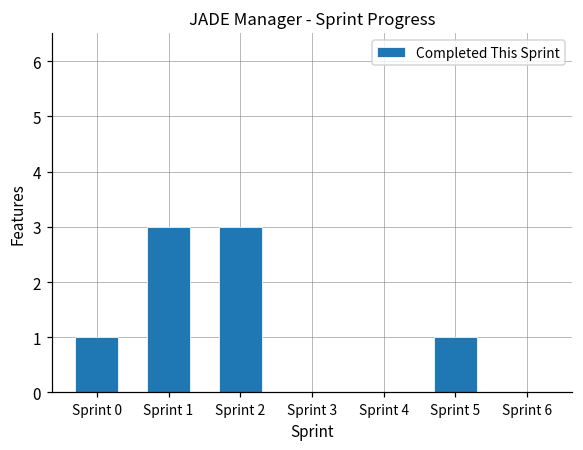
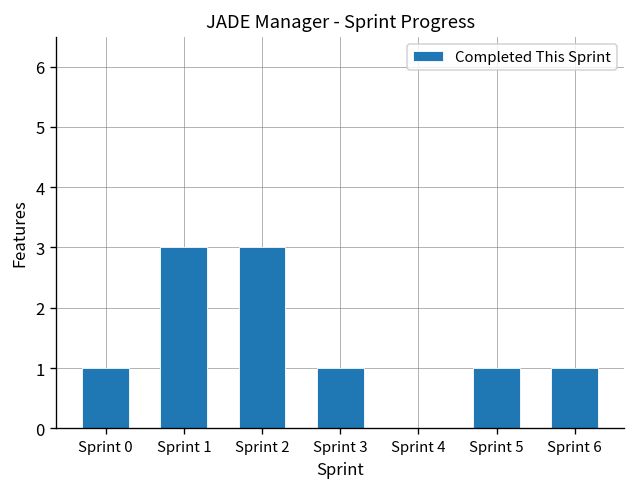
Sprint 3: 0 -> 1
Sprint 6: 0 -> 1
